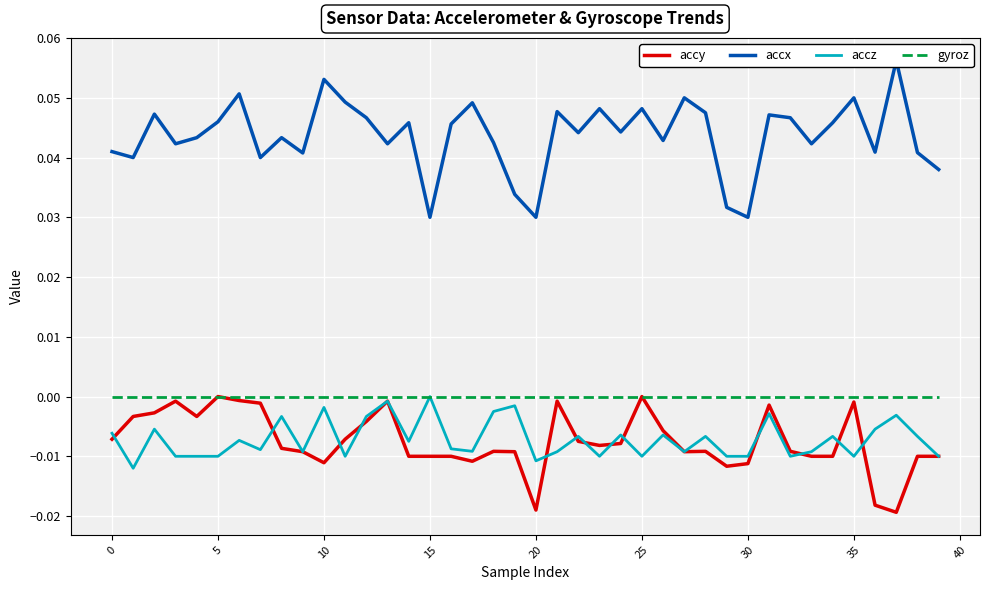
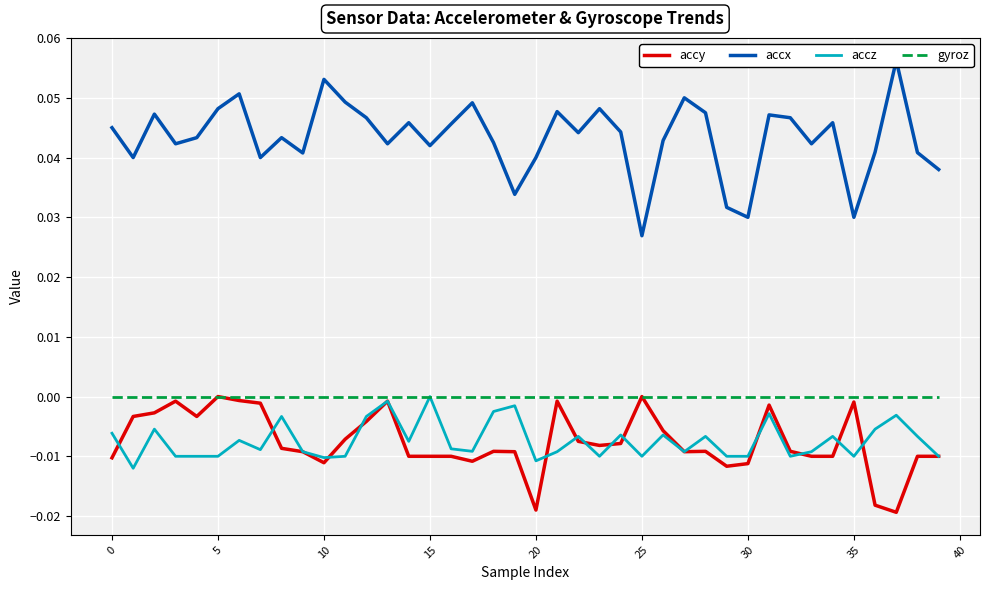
accy, 0: -0.007 -> -0.010
accx, 0: 0.041 -> 0.045
accx, 5: 0.046 -> 0.048
accz, 10: -0.002 -> -0.010
accx, 15: 0.030 -> 0.042
accx, 20: 0.03 -> 0.04
accx, 25: 0.048 -> 0.027
accx, 35: 0.05 -> 0.03
